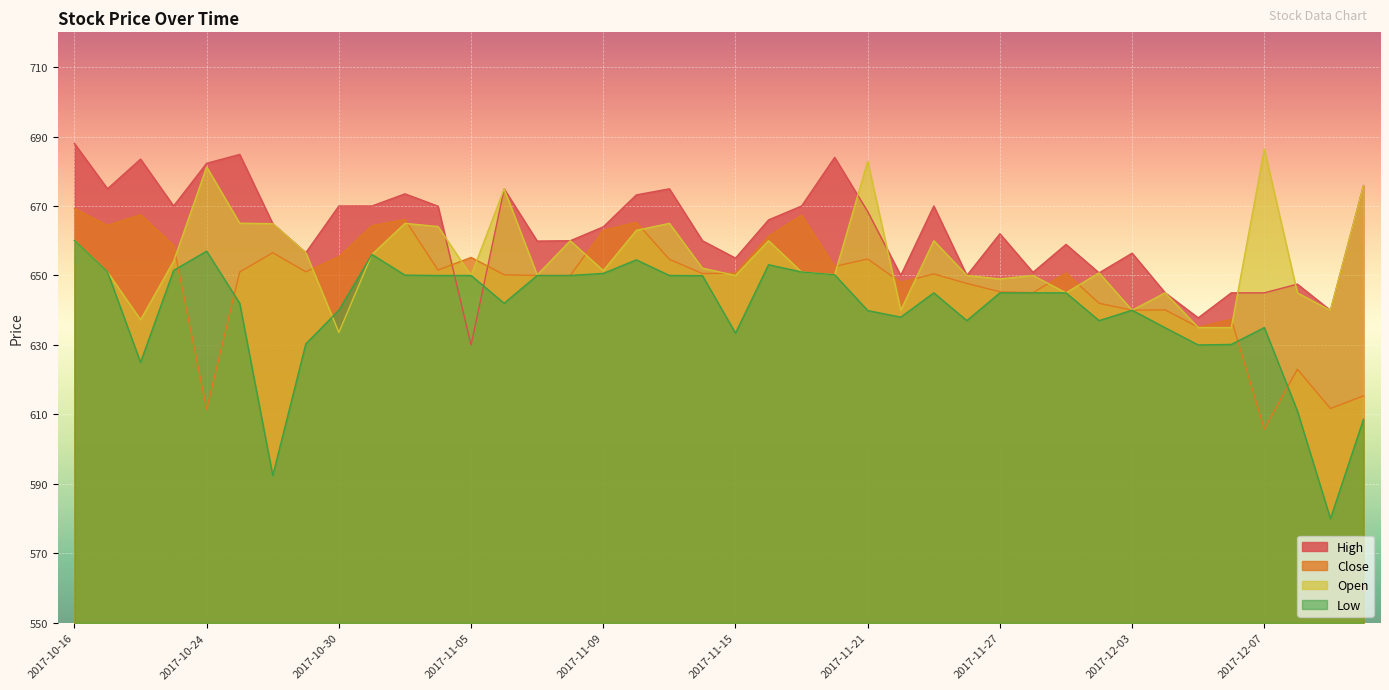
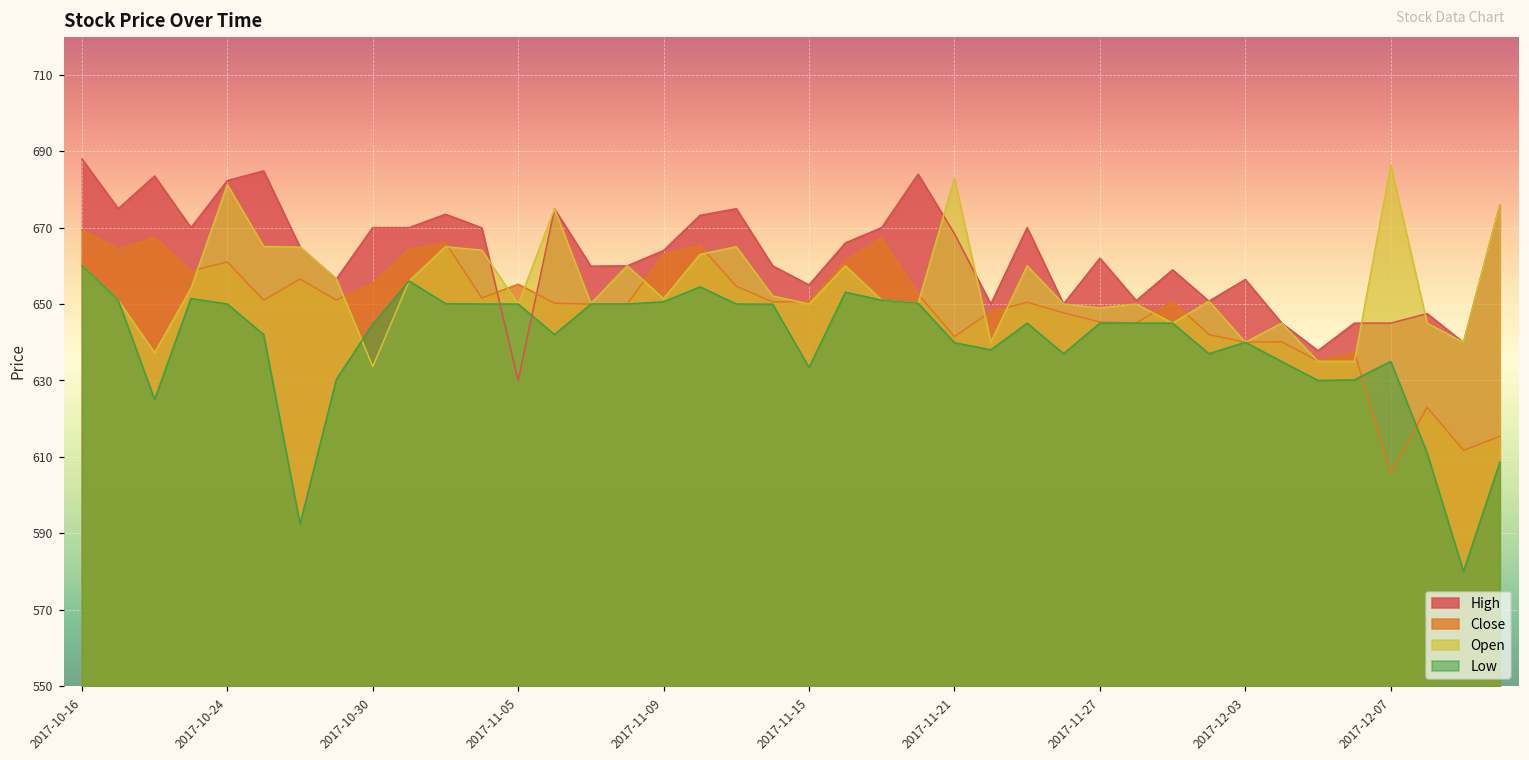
Close, 2017-10-24: 611 -> 661
Low, 2017-10-24: 657 -> 650
Low, 2017-10-30: 640 -> 645
Close, 2017-11-21: 655 -> 641
